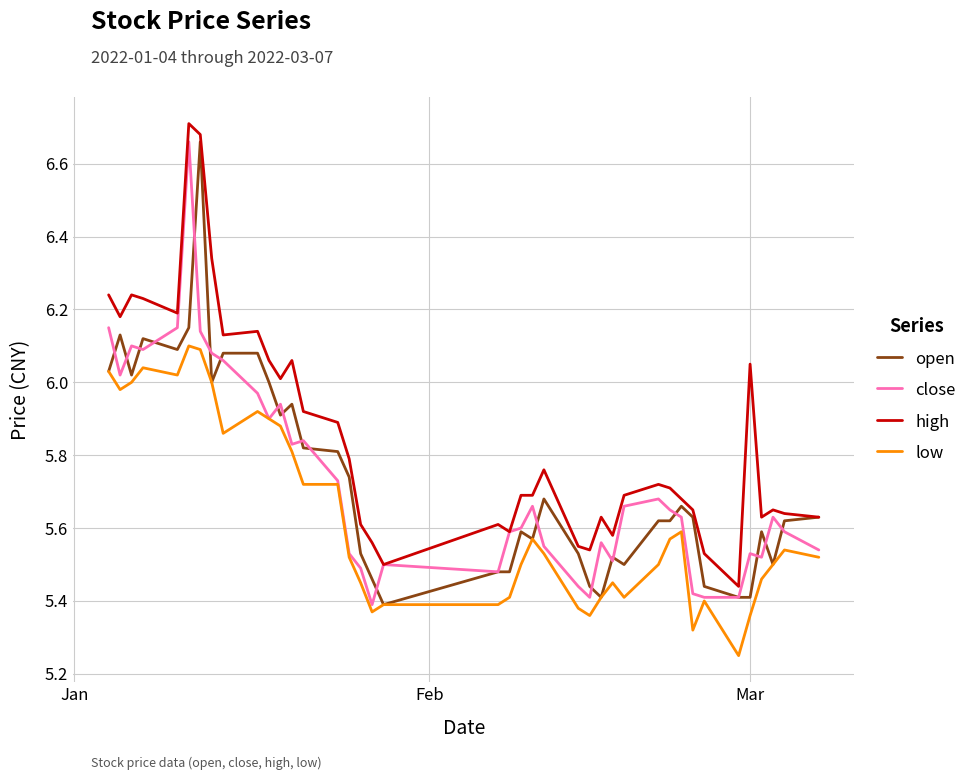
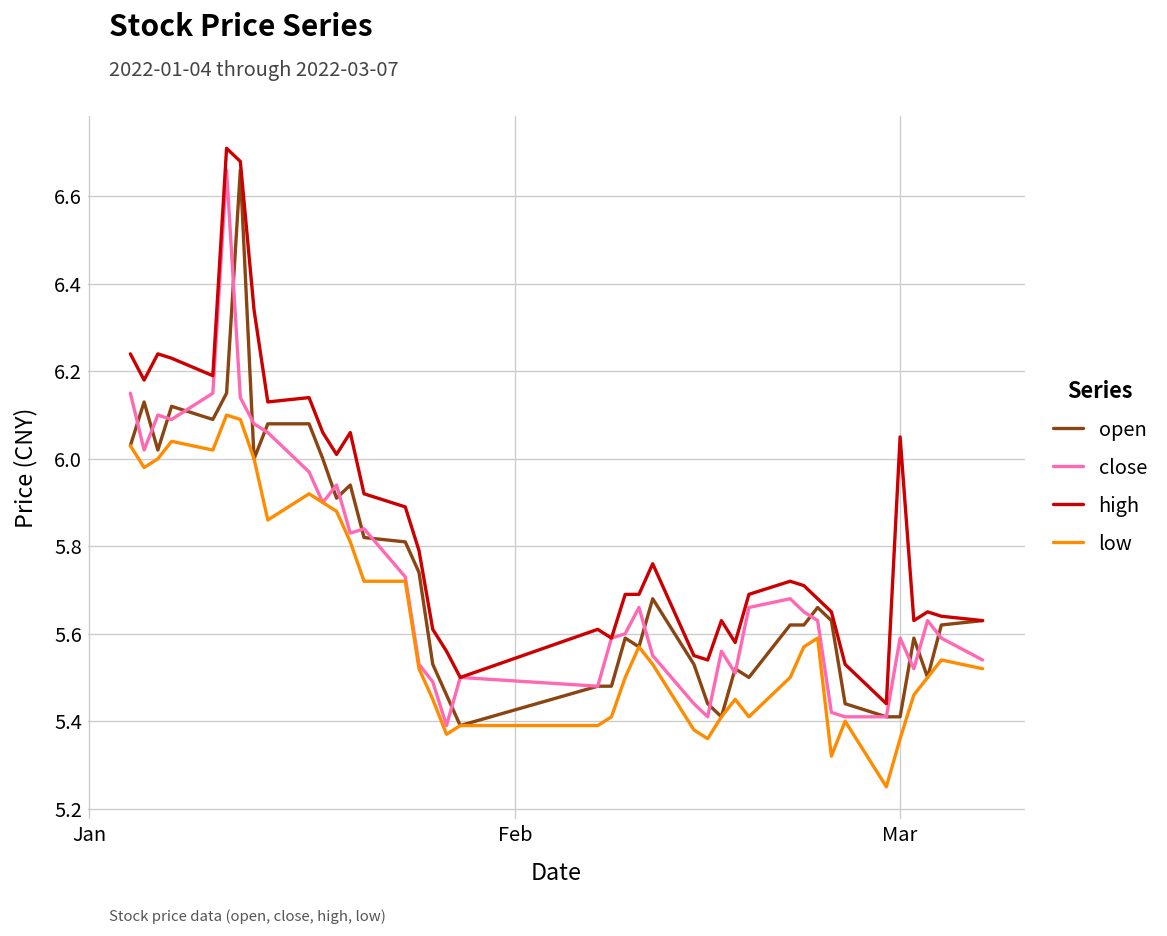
close, Mar: 5.53 -> 5.59
